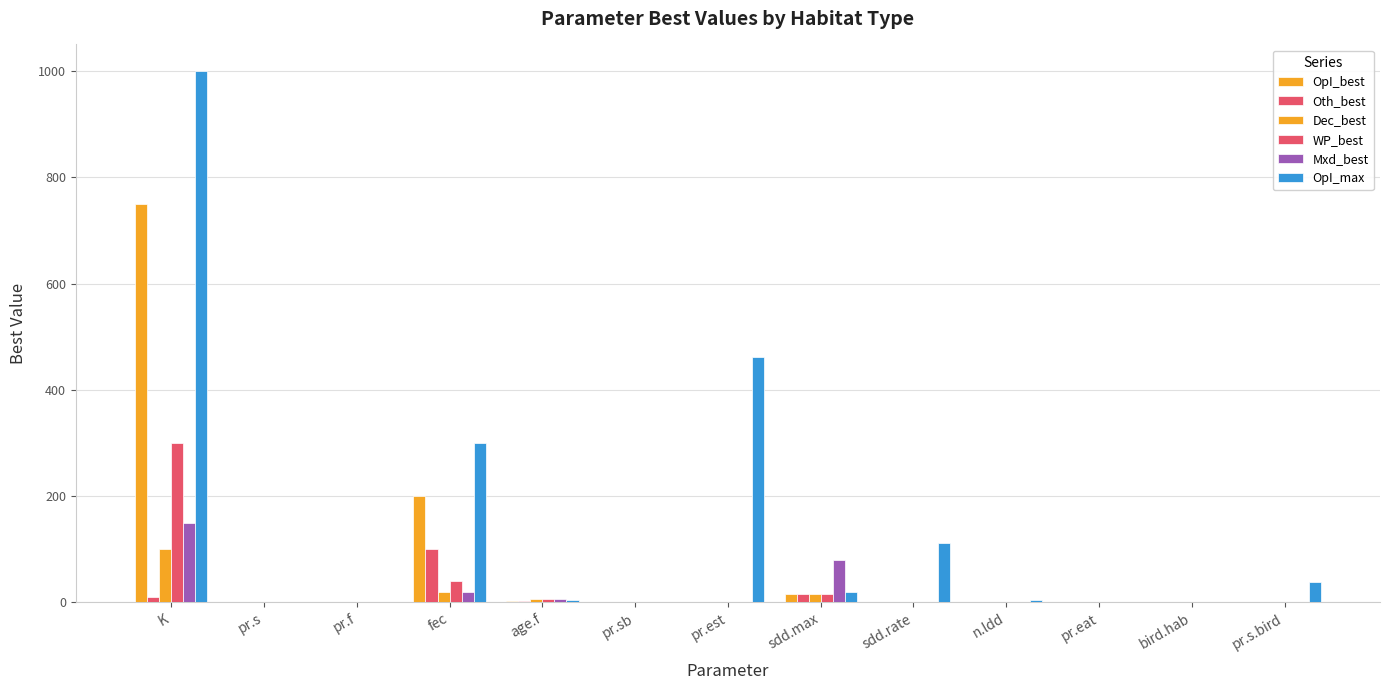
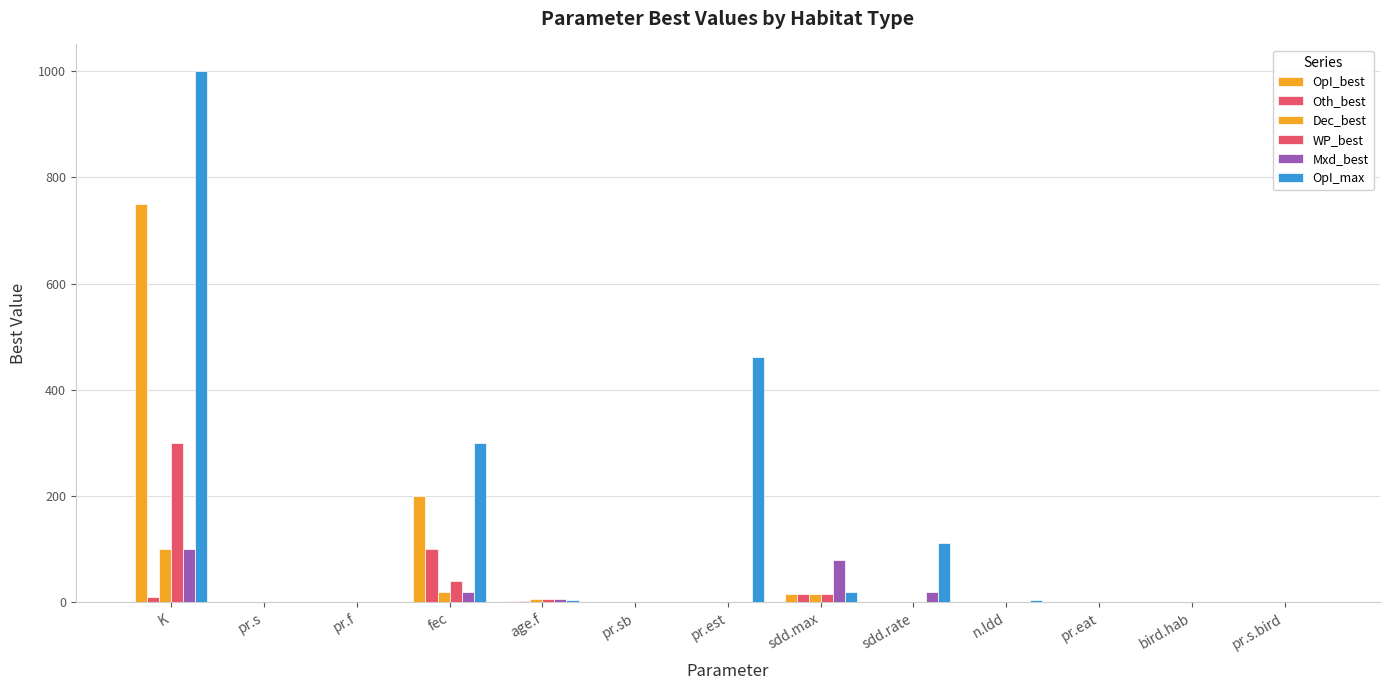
Mxd_best, K: 150 -> 100
Mxd_best, sdd.rate: 0 -> 20
OpI_max, pr.s.bird: 40 -> 0
